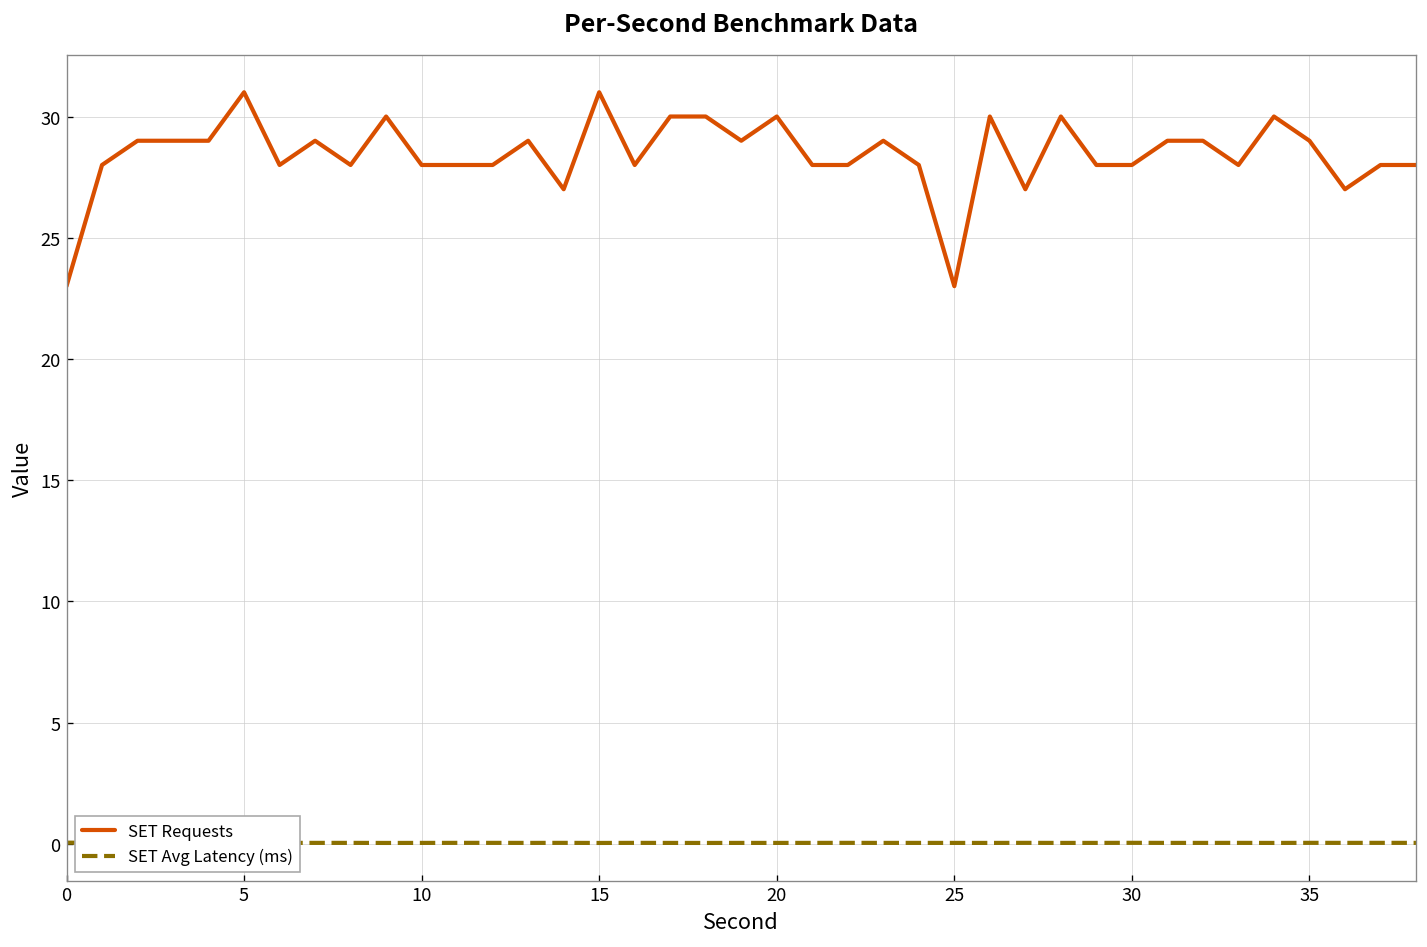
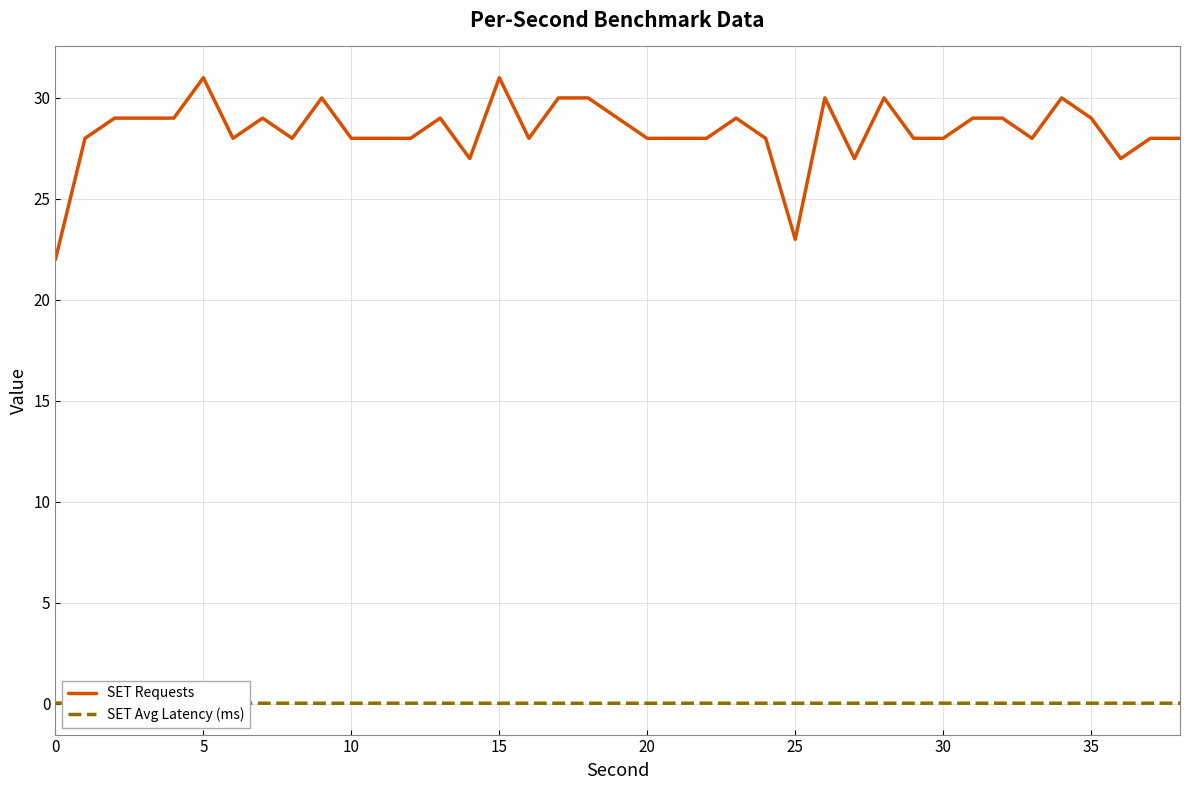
SET Requests, 0: 23 -> 22
SET Requests, 20: 30 -> 28
